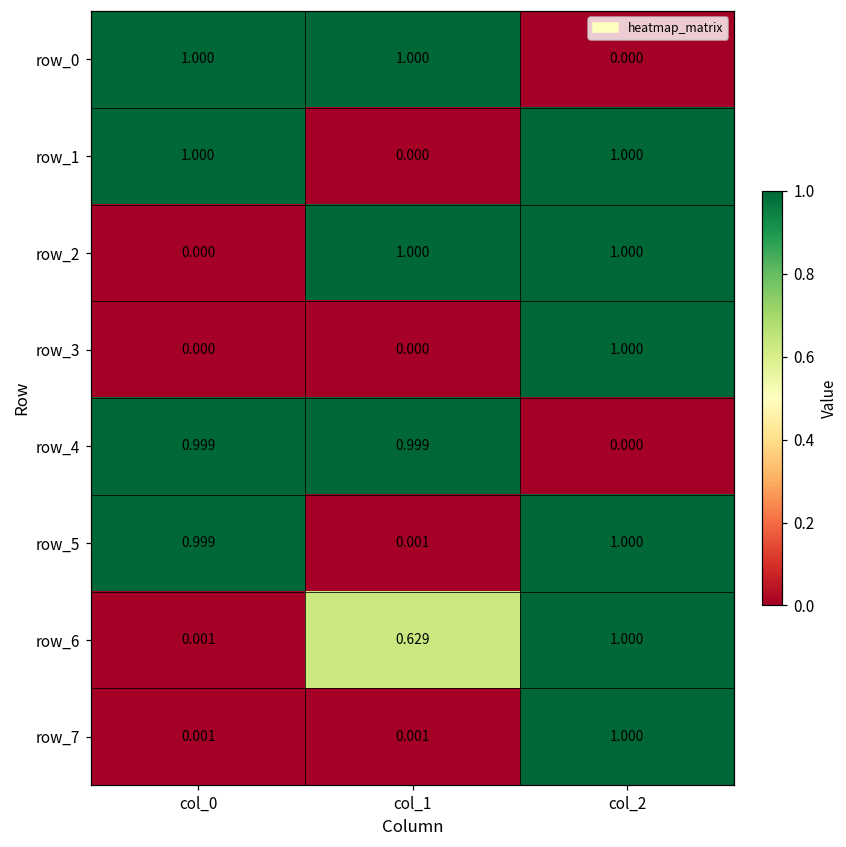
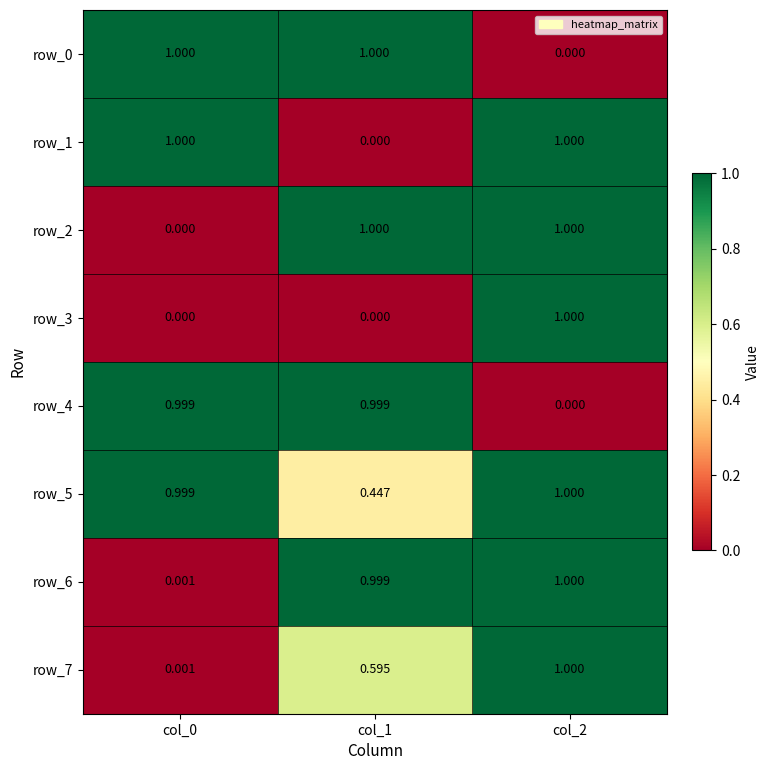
row_5, col_1: 0.001 -> 0.447
row_6, col_1: 0.629 -> 0.999
row_7, col_1: 0.001 -> 0.595
